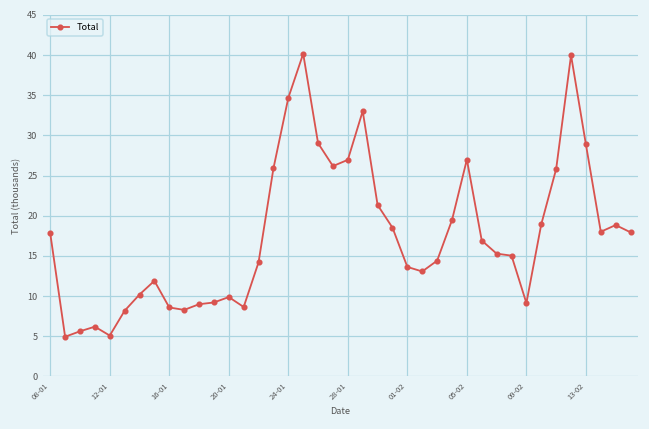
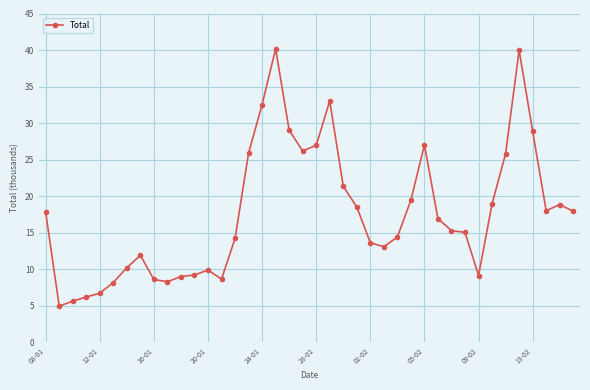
12-01: 5 -> 7
24-01: 35 -> 33
